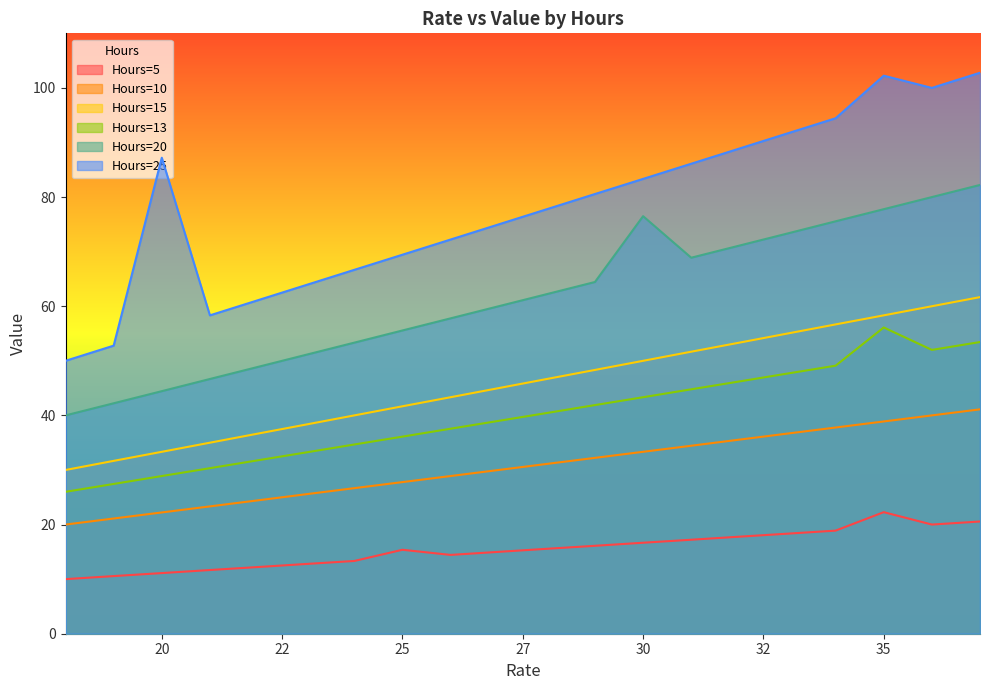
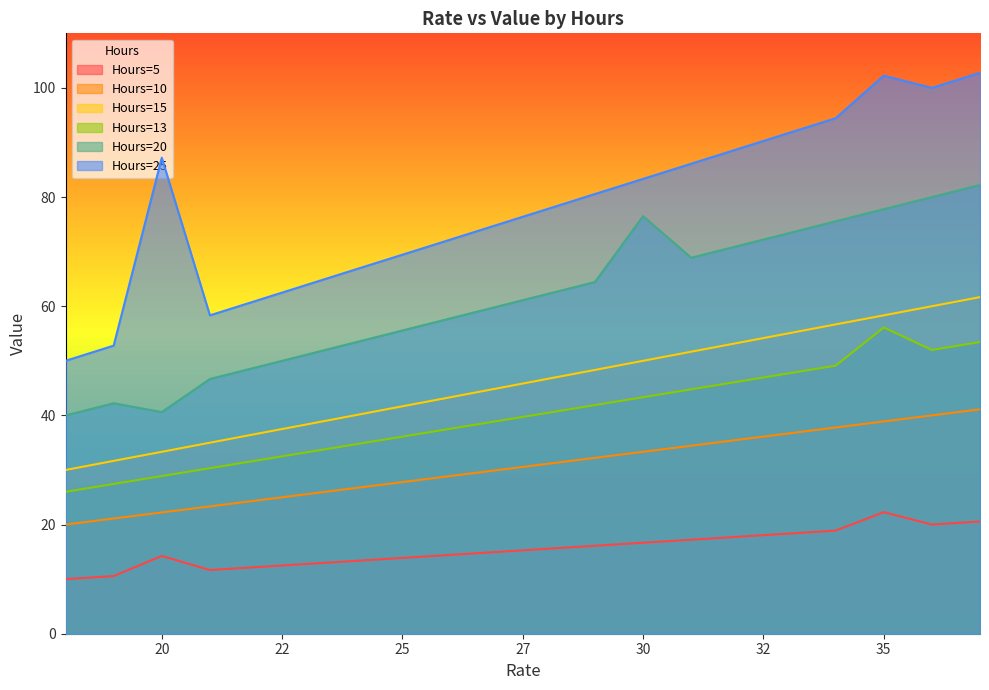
Hours=5, 20: 11 -> 14
Hours=20, 20: 44 -> 41
Hours=5, 25: 15 -> 14
